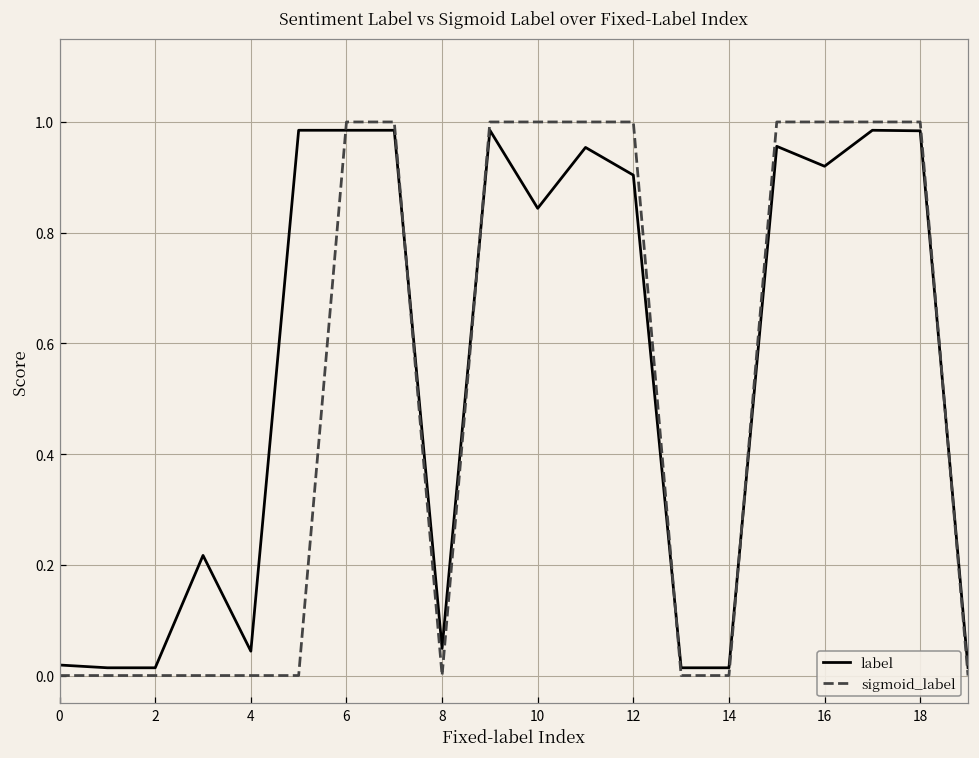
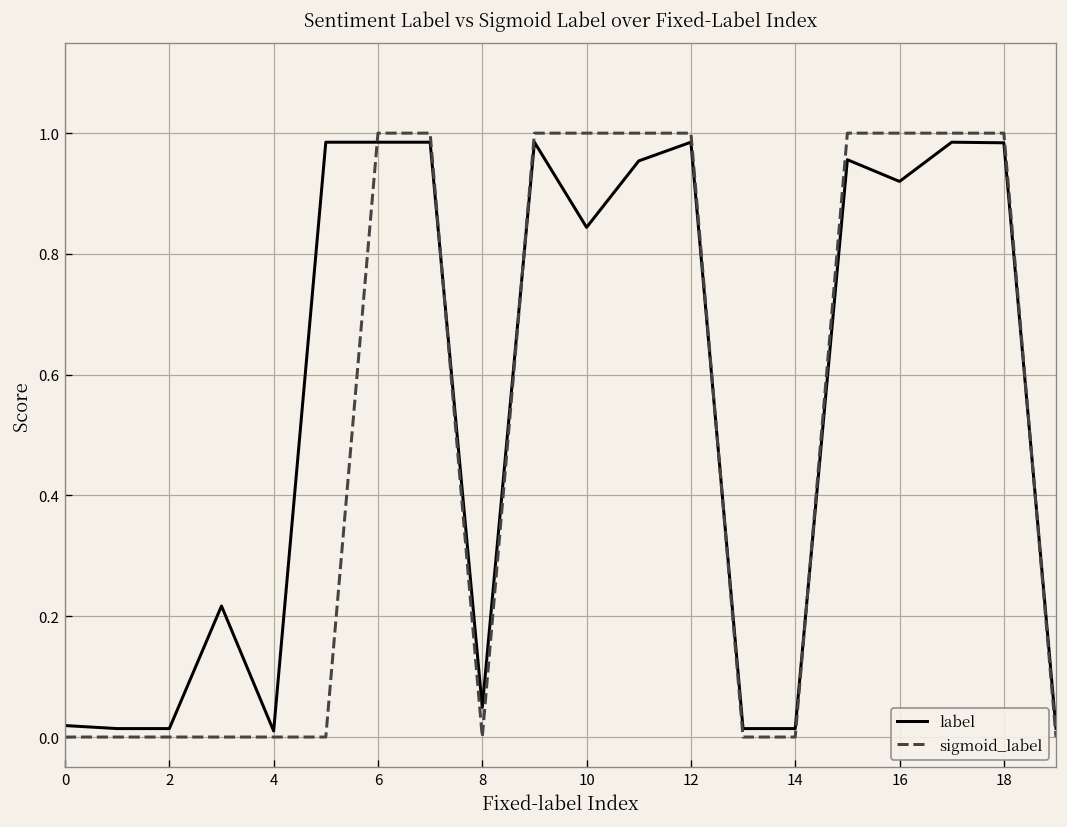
label, 4: 0.04 -> 0.01
label, 12: 0.90 -> 0.99
